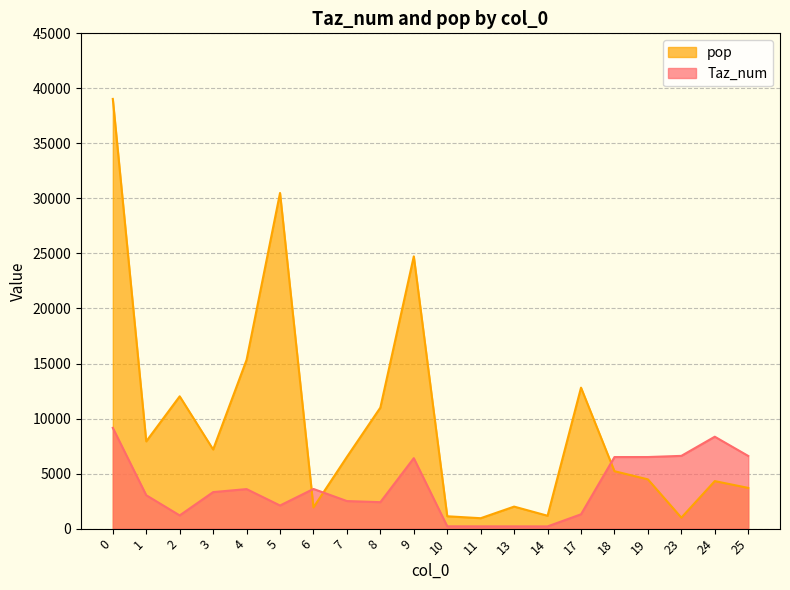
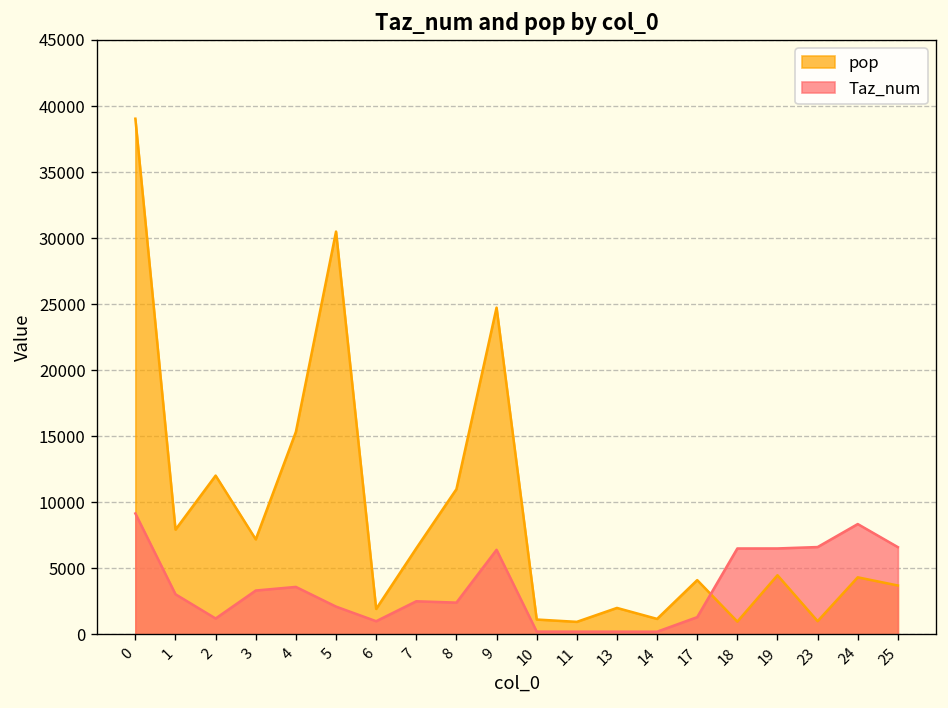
Taz_num, 6: 3600 -> 1000
pop, 17: 12800 -> 4100
pop, 18: 5200 -> 1000
